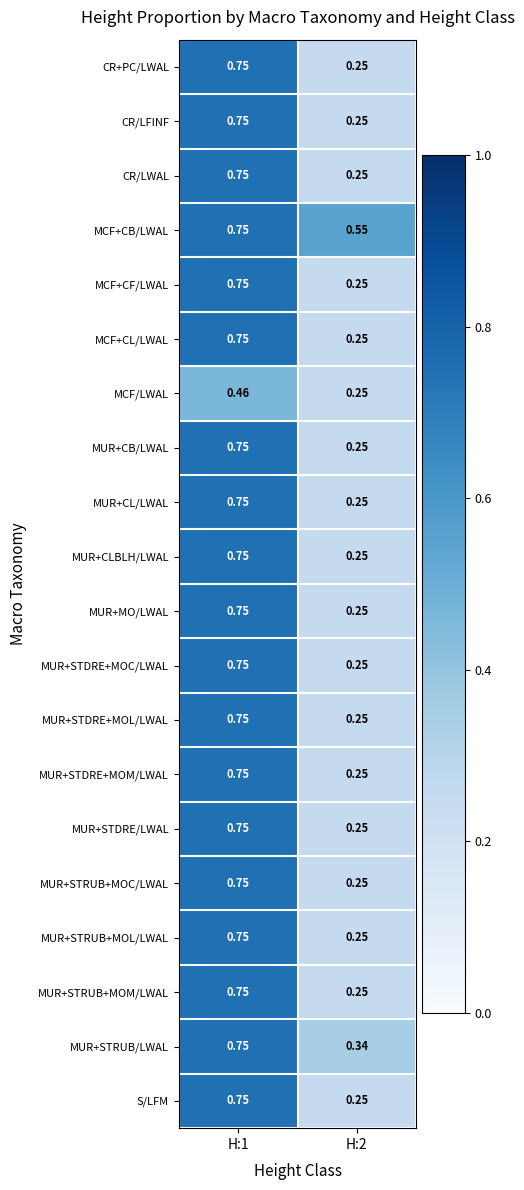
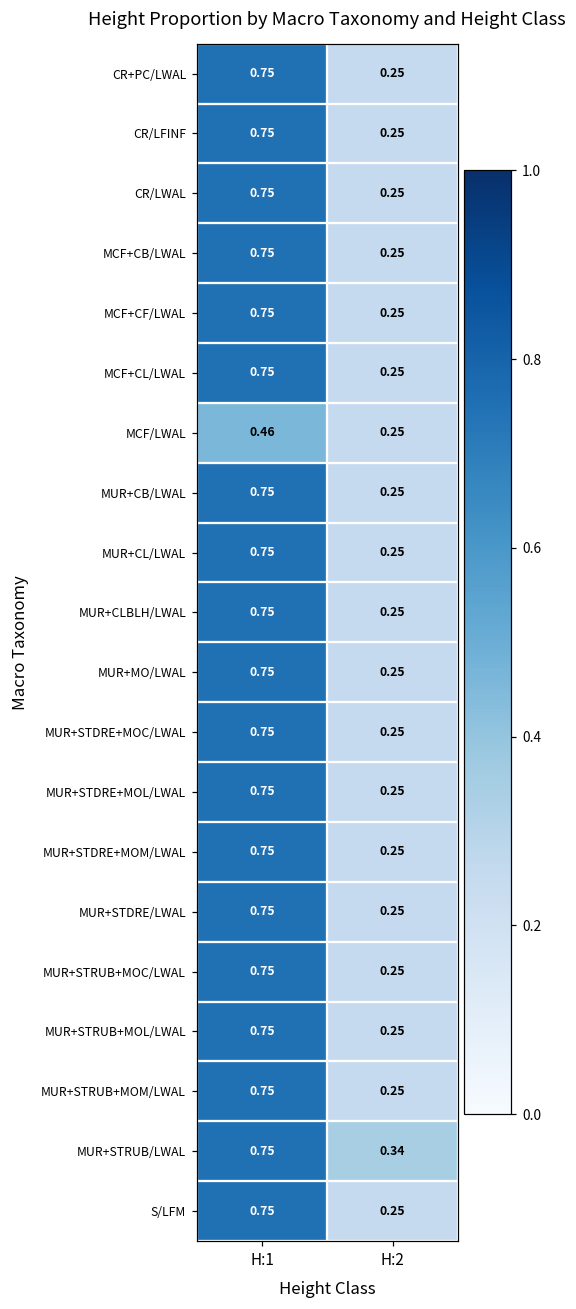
MCF+CB/LWAL, H:2: 0.55 -> 0.25
